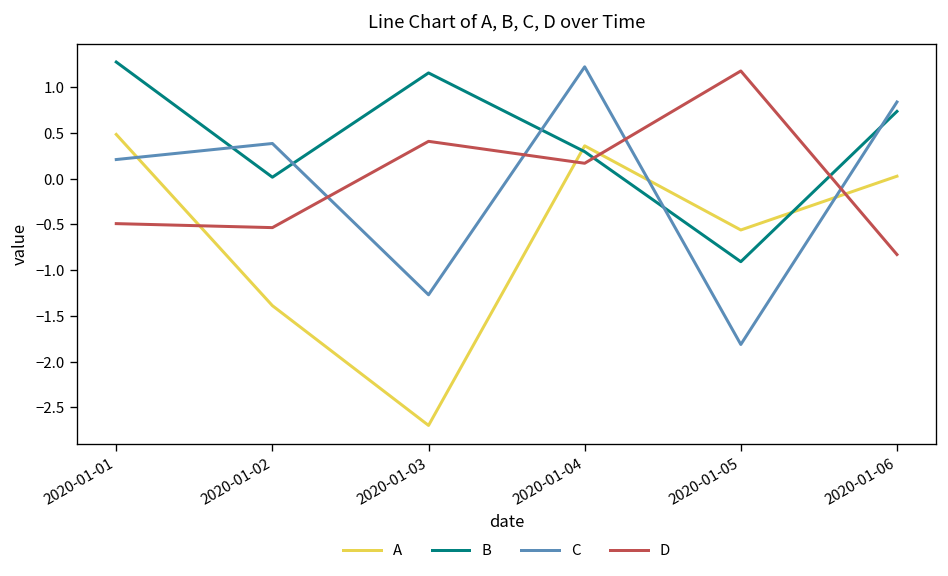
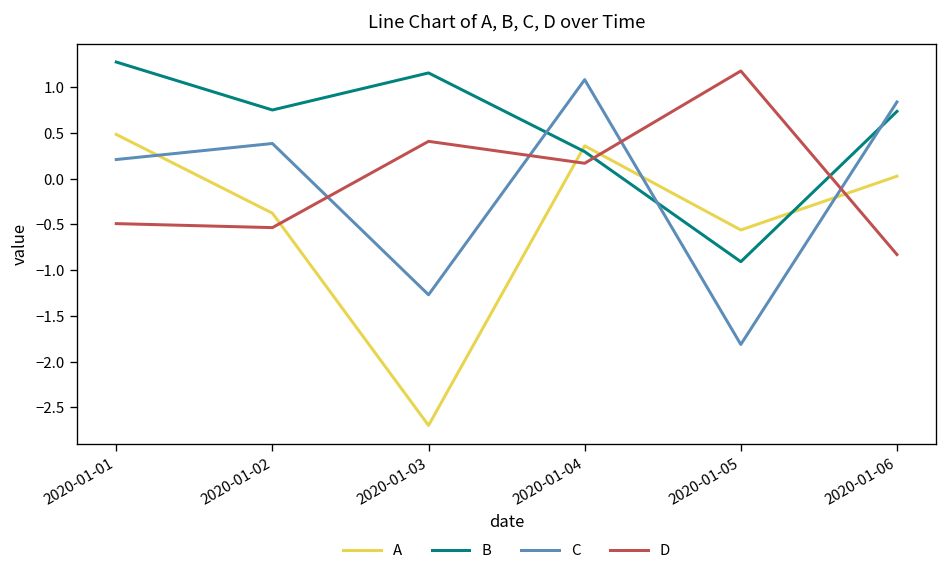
A, 2020-01-02: -1.4 -> -0.4
B, 2020-01-02: 0.0 -> 0.8
C, 2020-01-04: 1.2 -> 1.1
